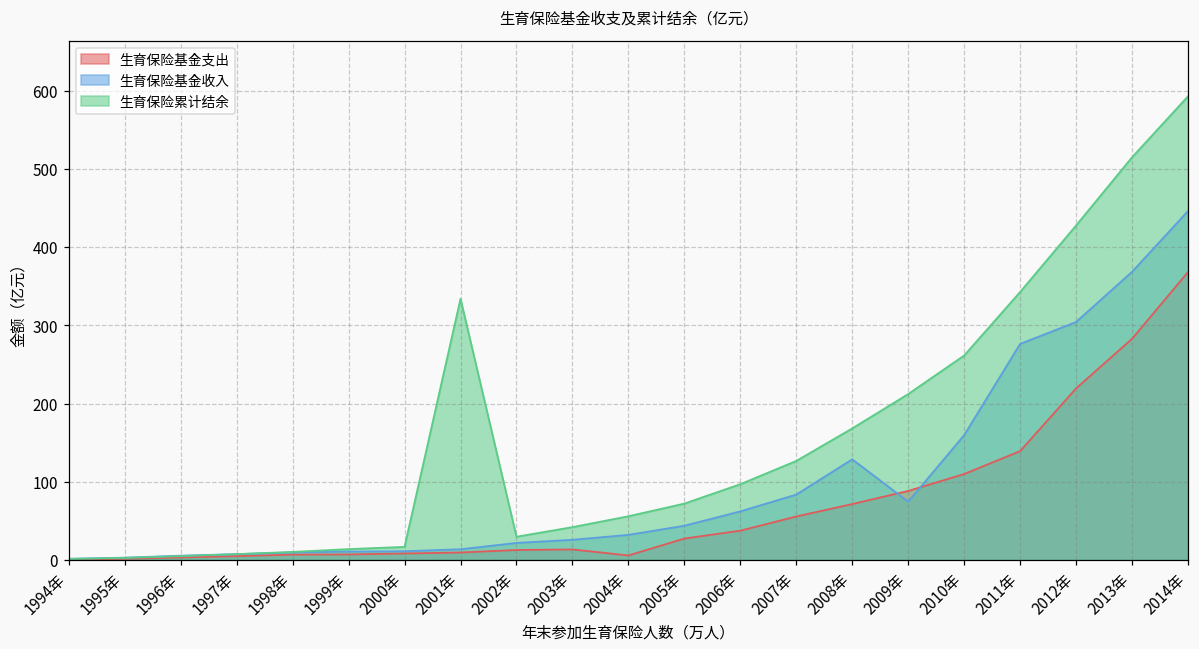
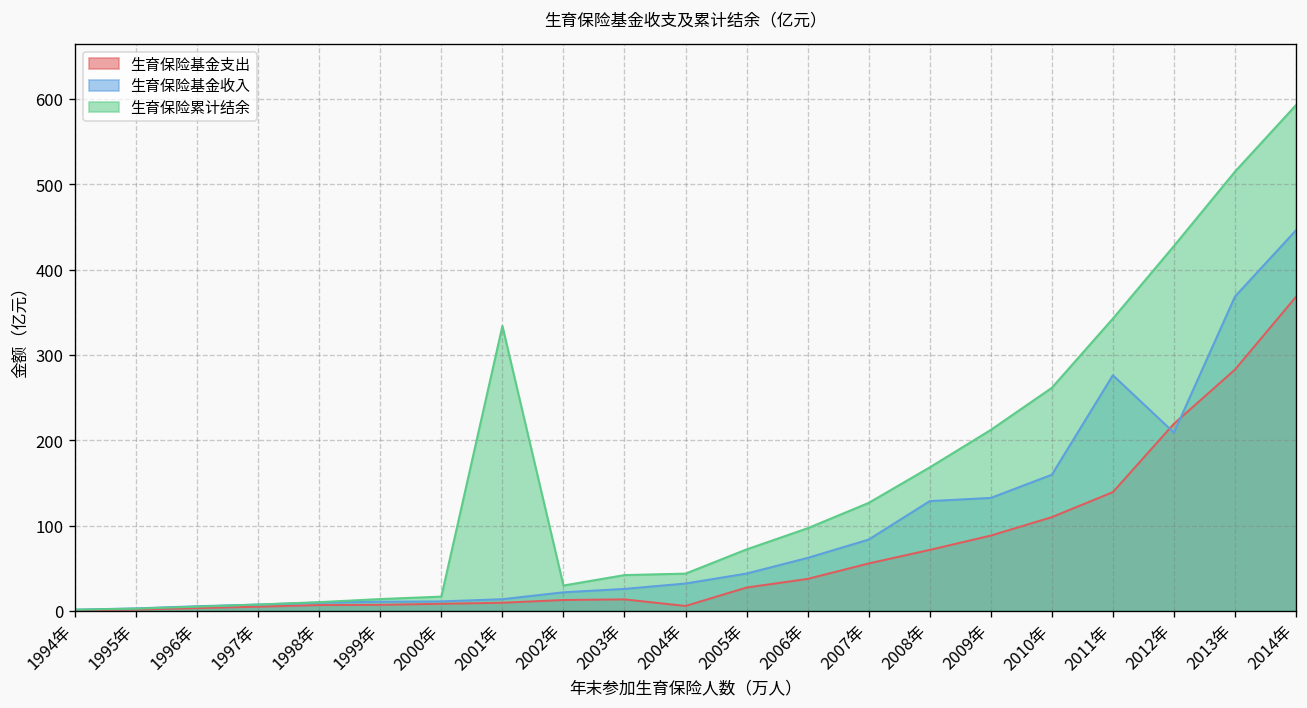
生育保险累计结余, 2004年: 60 -> 40
生育保险基金收入, 2009年: 70 -> 130
生育保险基金收入, 2012年: 300 -> 210
